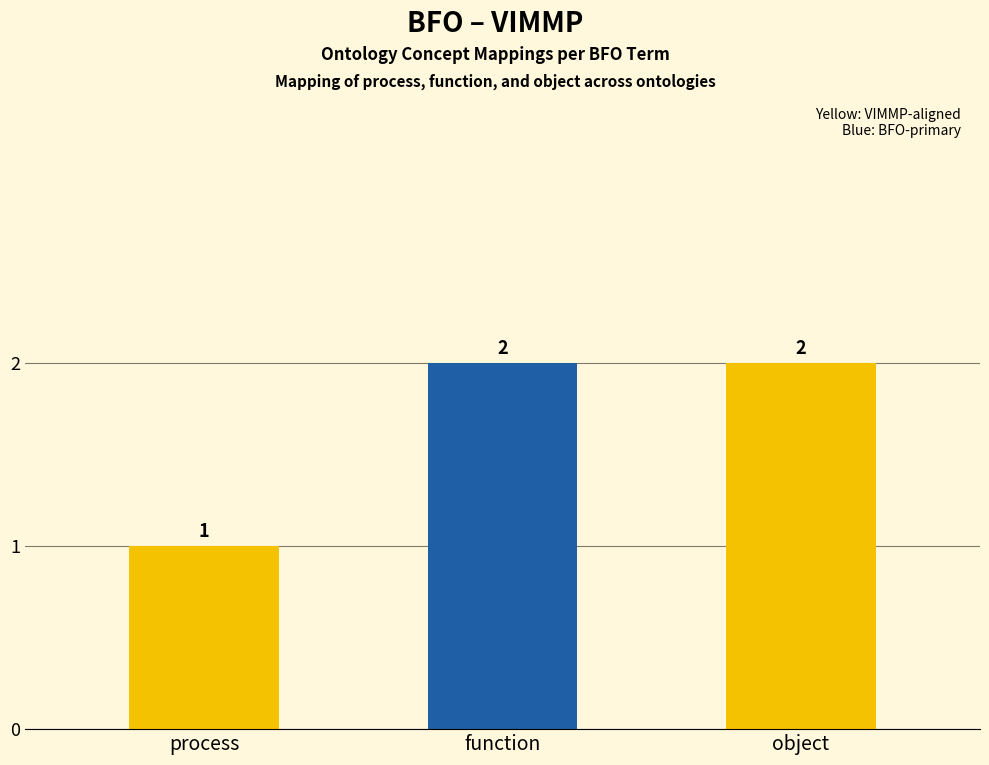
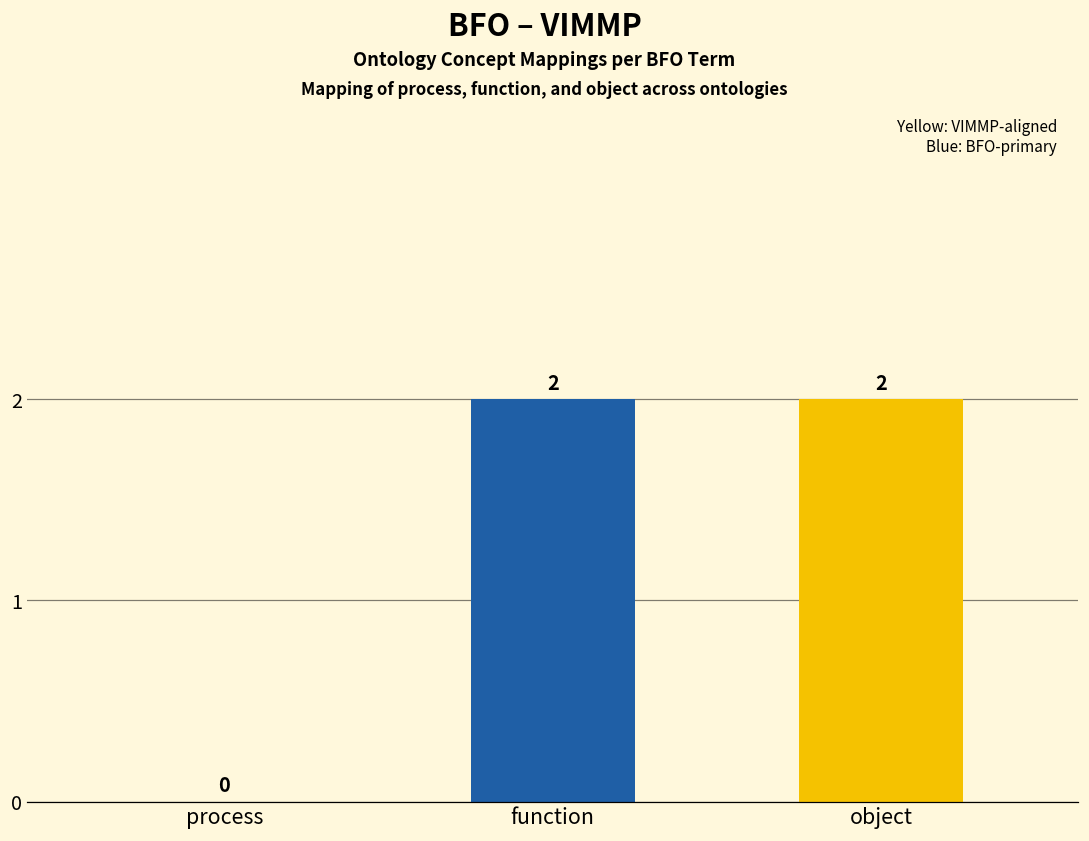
process: 1 -> 0
